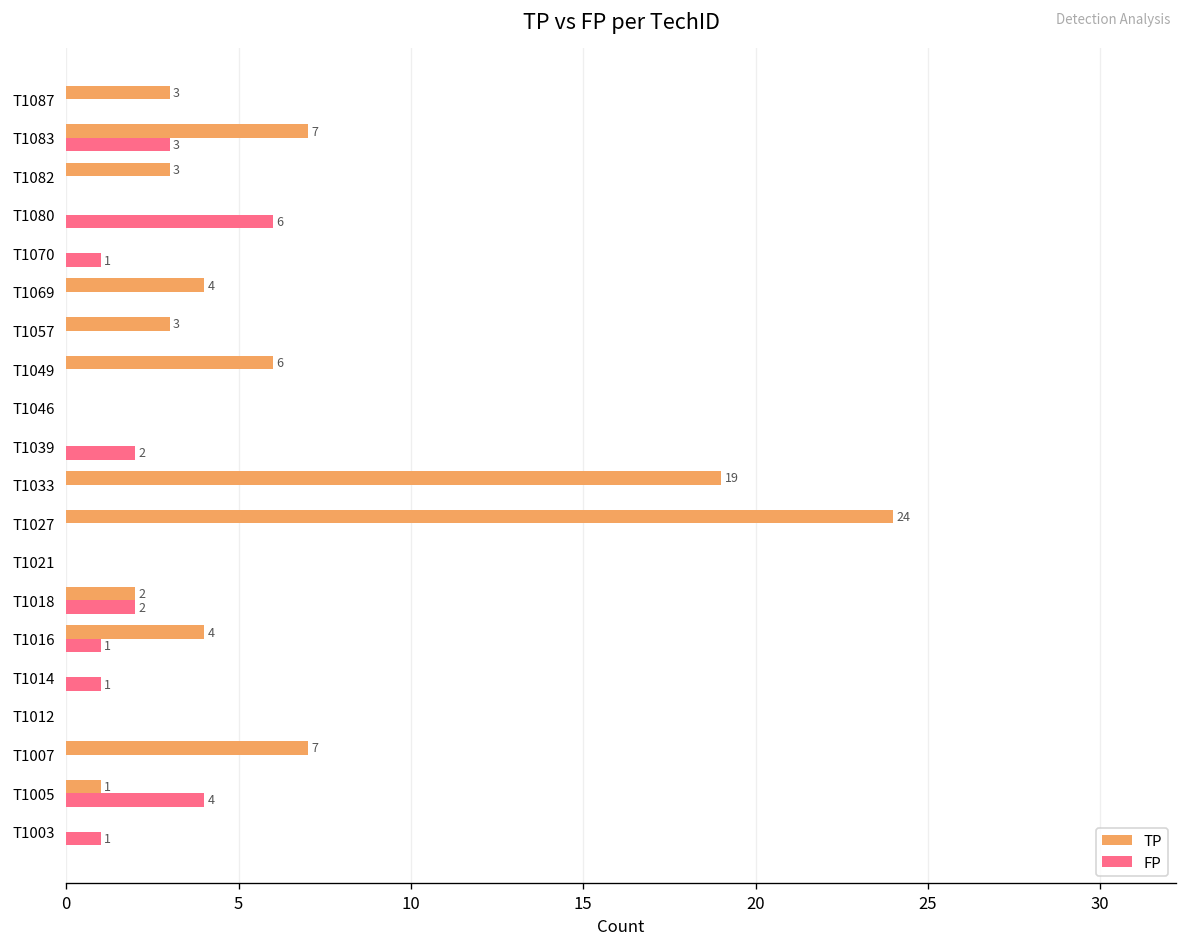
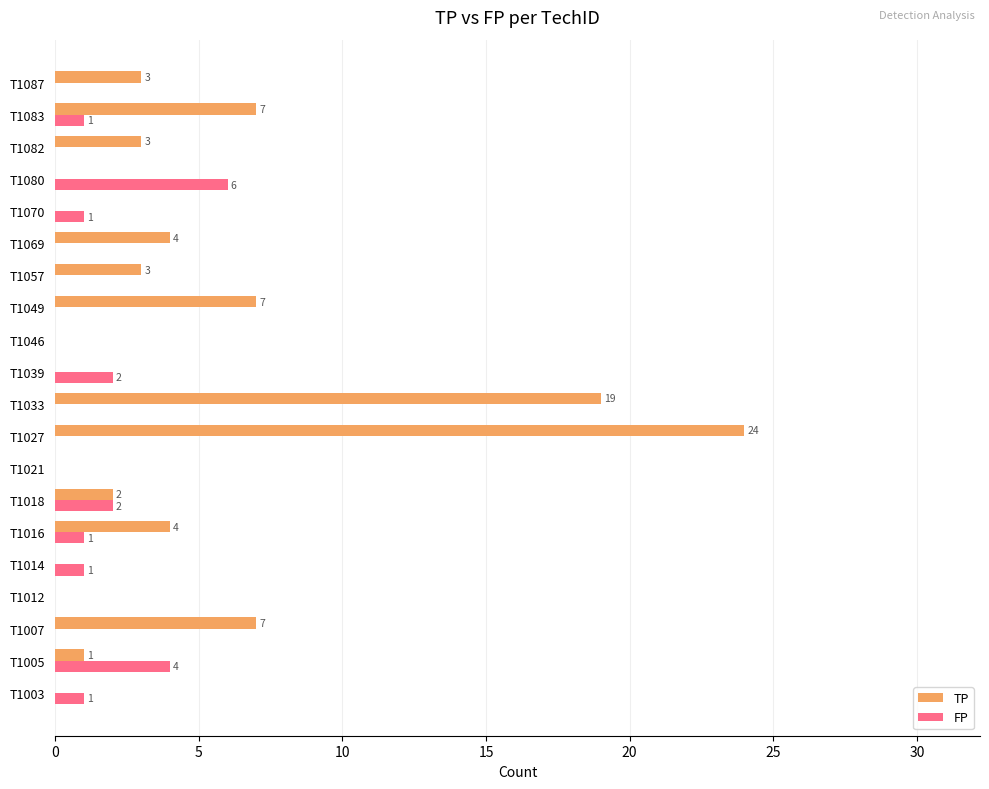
FP, T1083: 3 -> 1
TP, T1049: 6 -> 7
